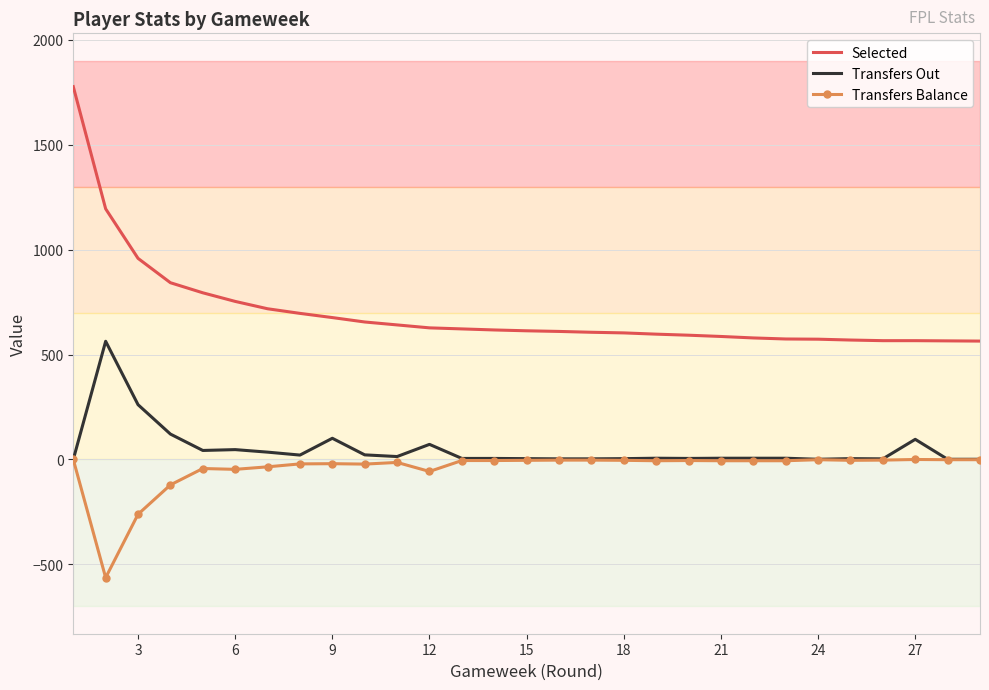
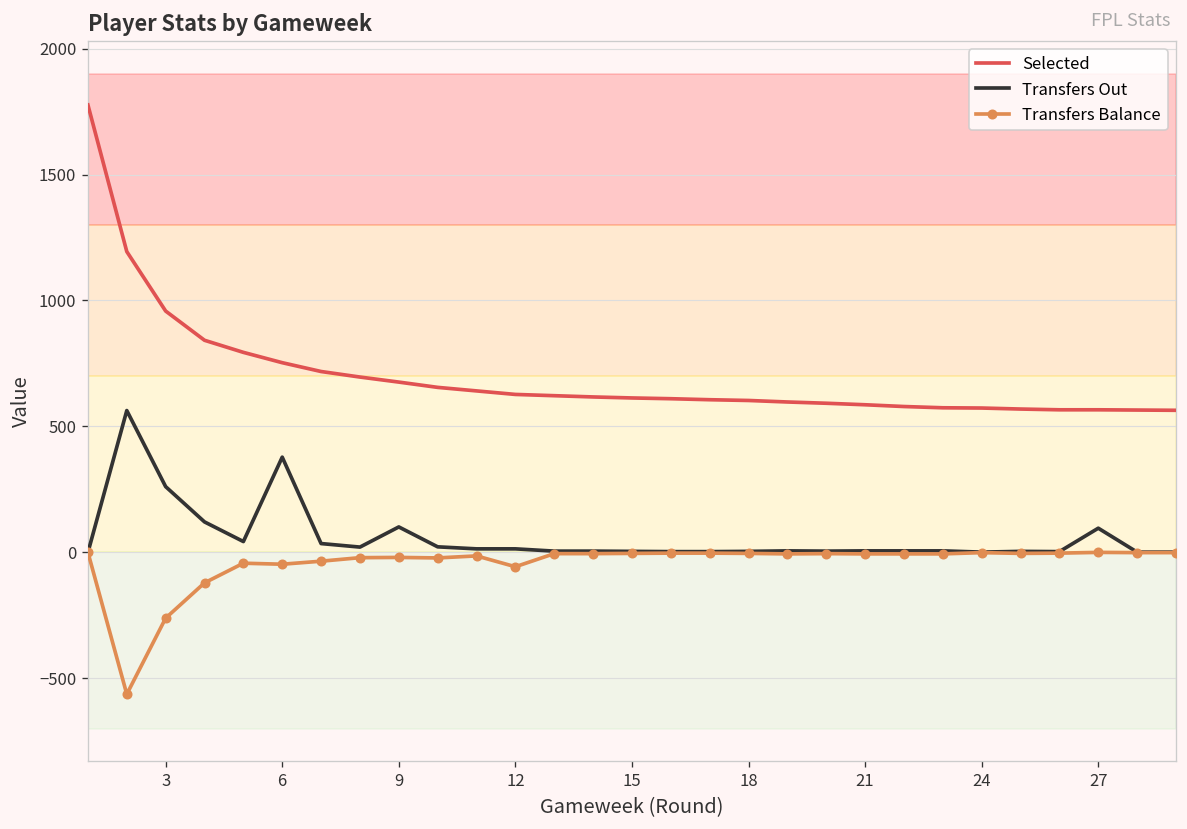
Transfers Out, 6: 50 -> 380
Transfers Out, 12: 70 -> 10
